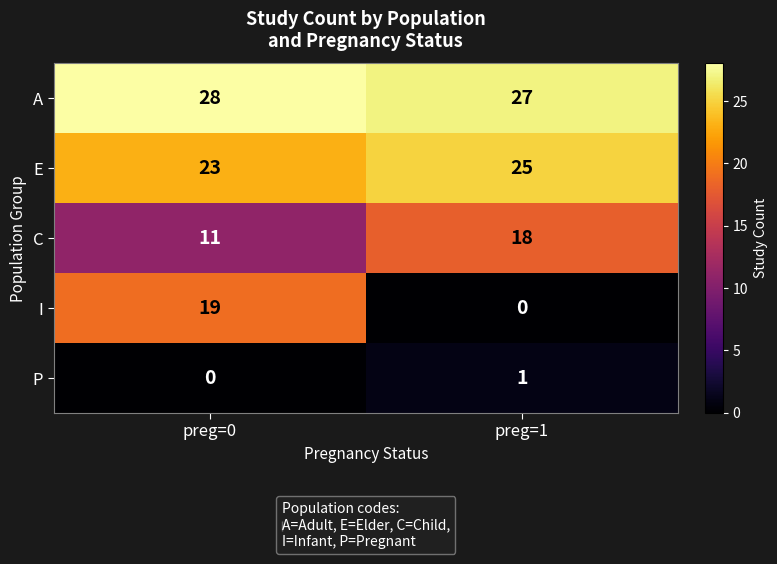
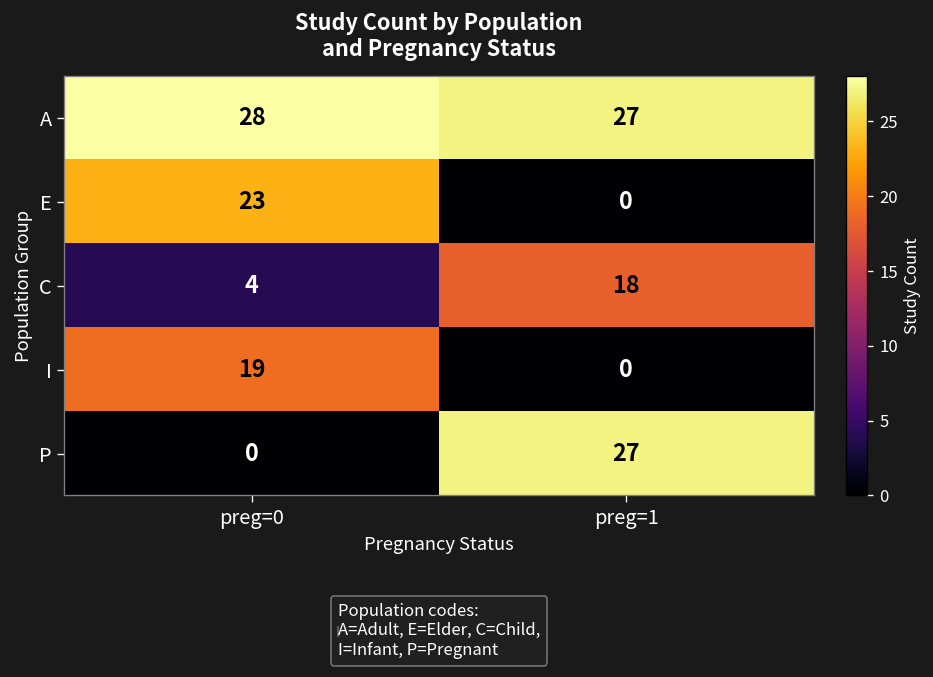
E, preg=1: 25 -> 0
C, preg=0: 11 -> 4
P, preg=1: 1 -> 27
